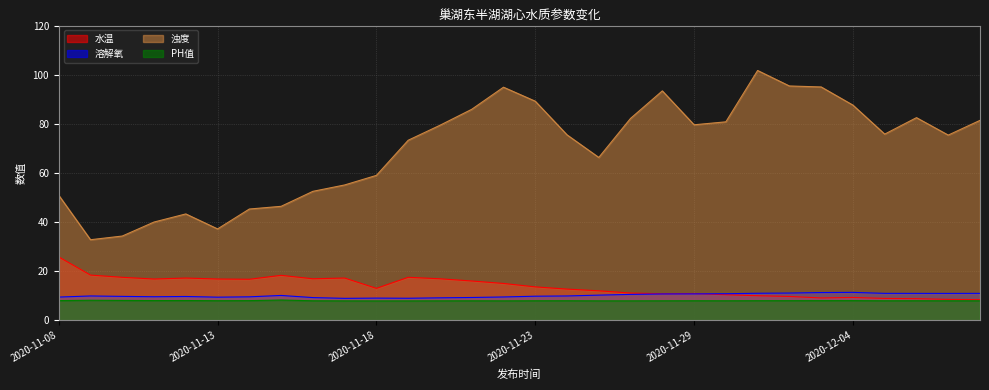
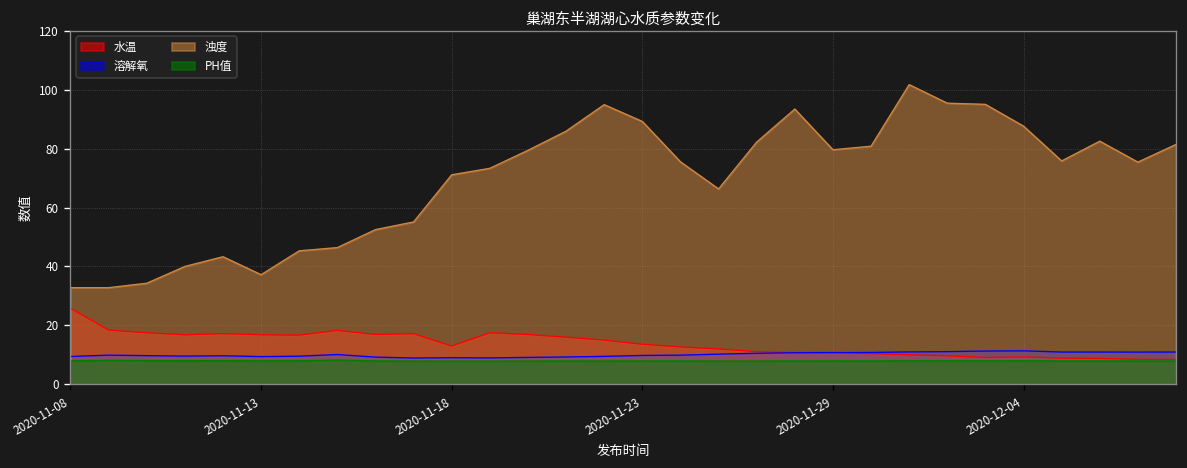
浊度, 2020-11-08: 51 -> 33
浊度, 2020-11-18: 59 -> 71
